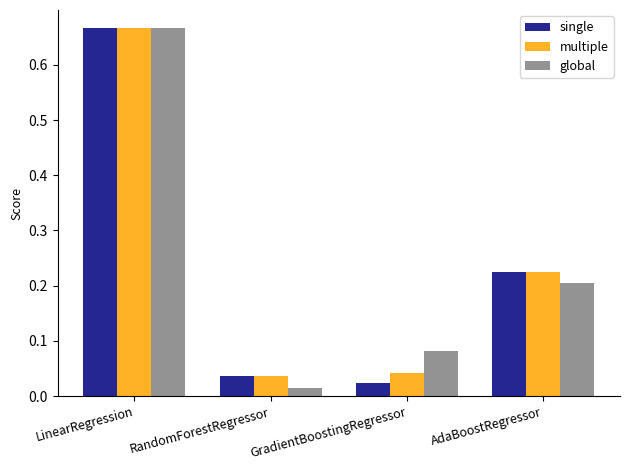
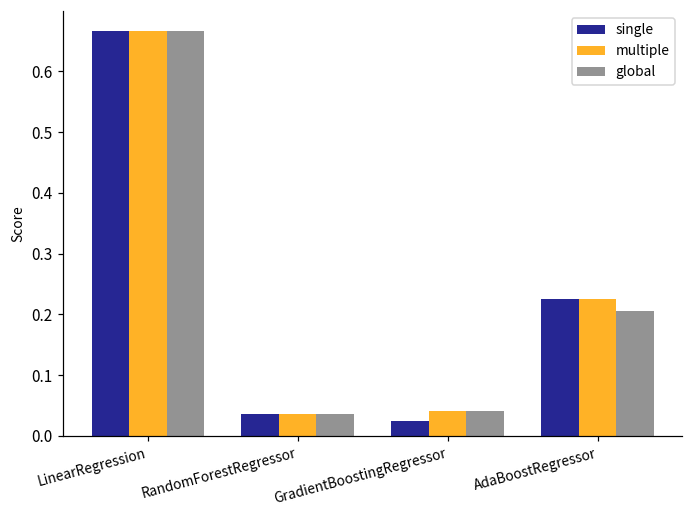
global, RandomForestRegressor: 0.01 -> 0.04
global, GradientBoostingRegressor: 0.08 -> 0.04
